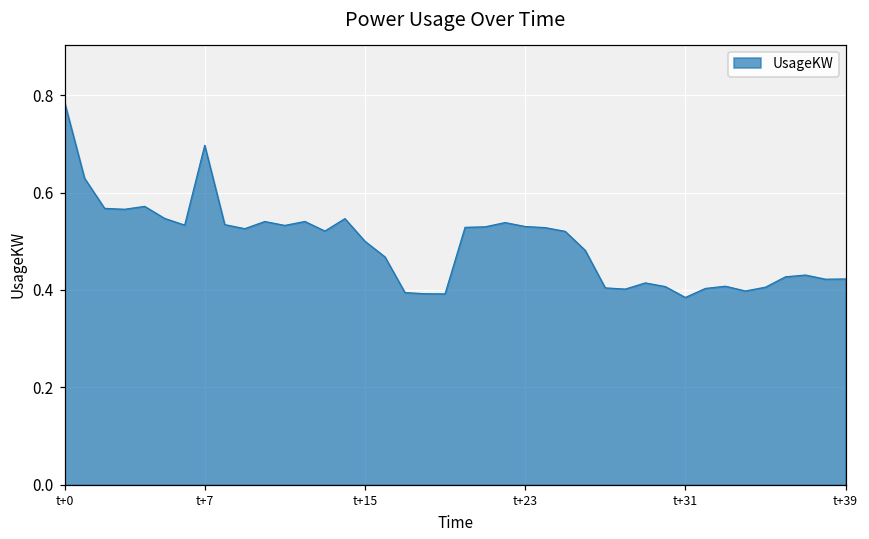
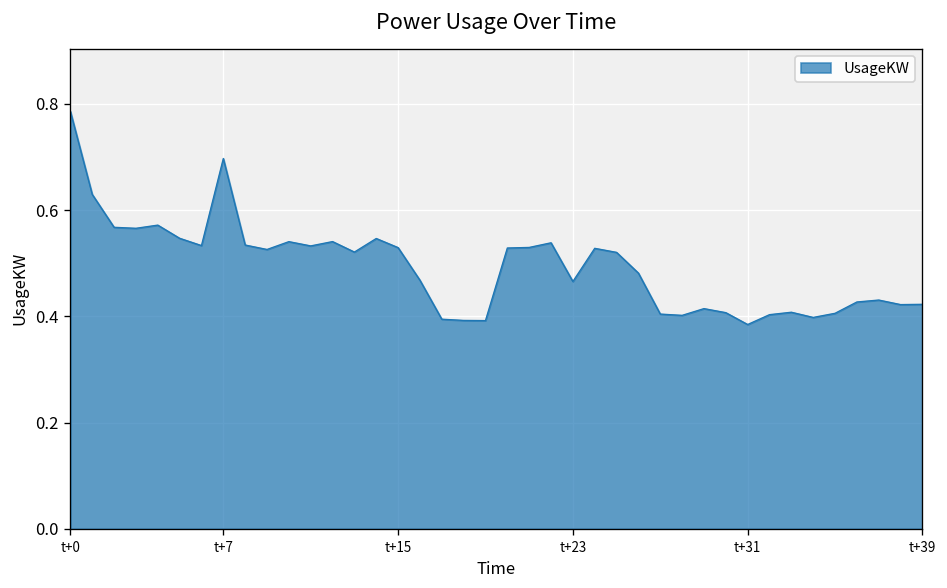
t+15: 0.50 -> 0.53
t+23: 0.53 -> 0.47
